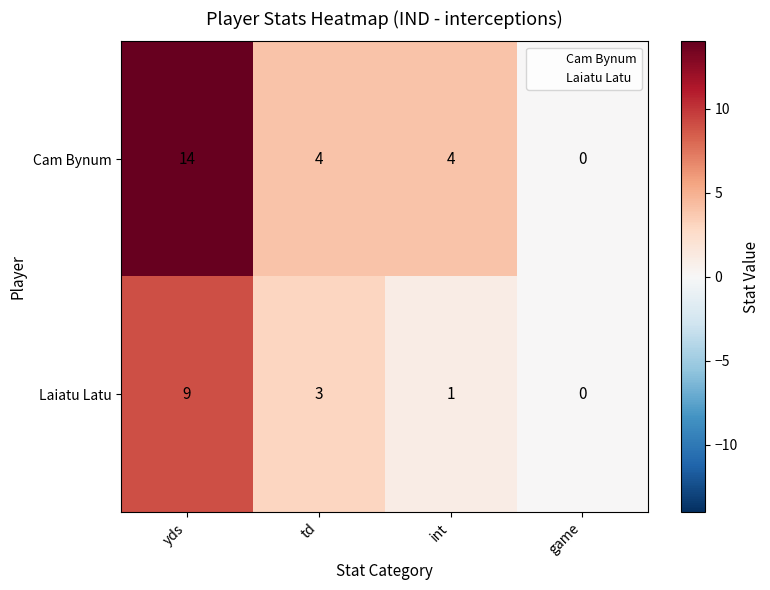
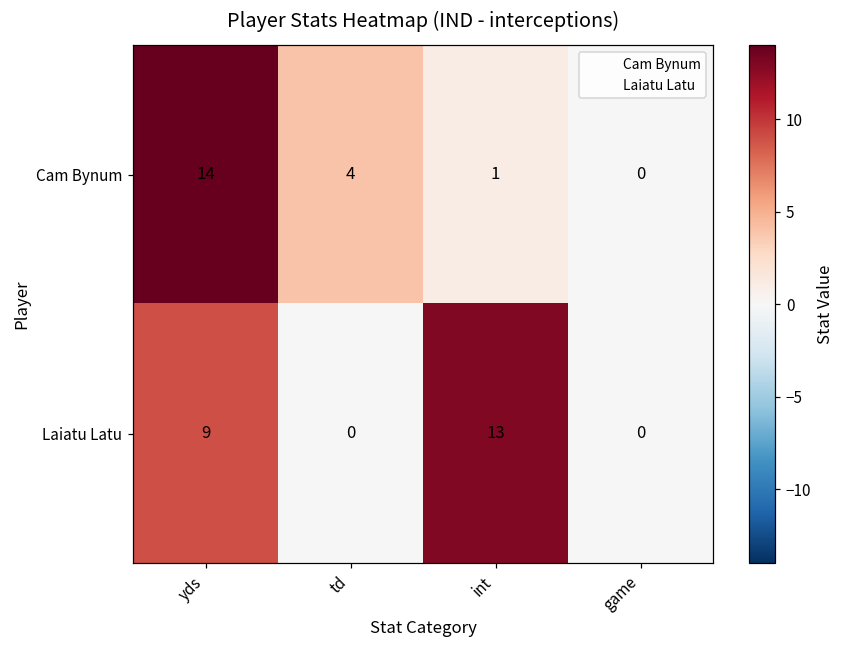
Cam Bynum, int: 4 -> 1
Laiatu Latu, td: 3 -> 0
Laiatu Latu, int: 1 -> 13
